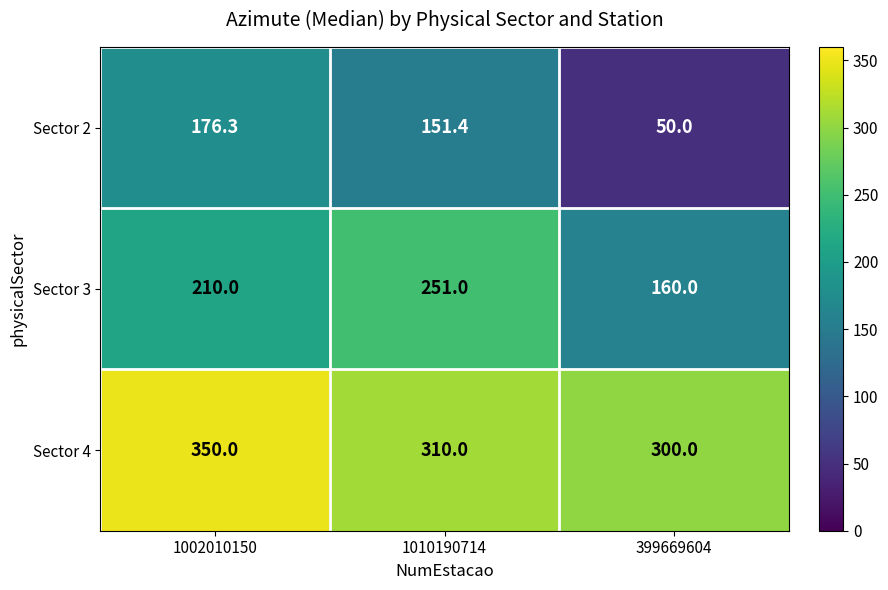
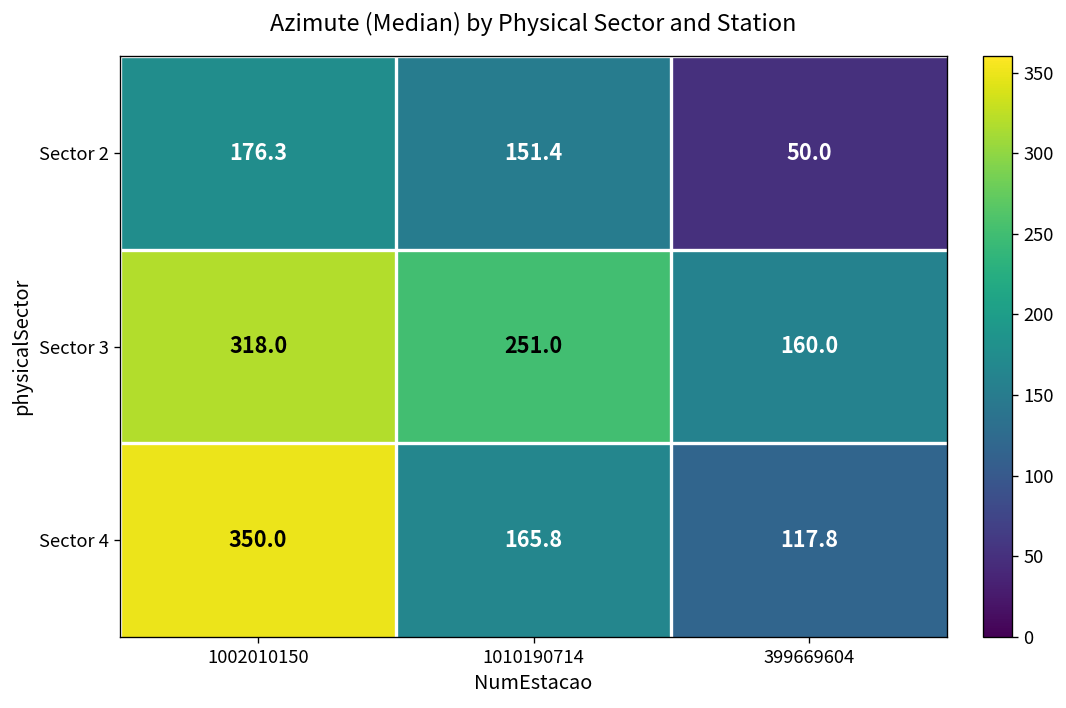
Sector 3, 1002010150: 210.0 -> 318.0
Sector 4, 1010190714: 310.0 -> 165.8
Sector 4, 399669604: 300.0 -> 117.8
